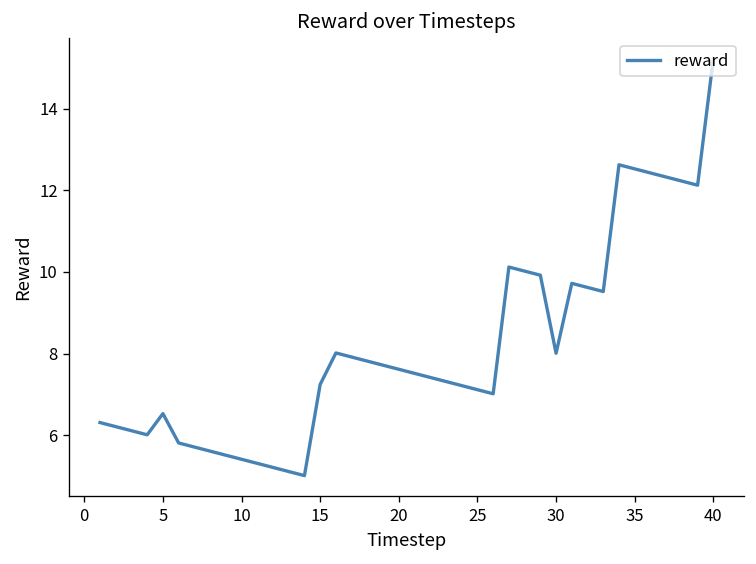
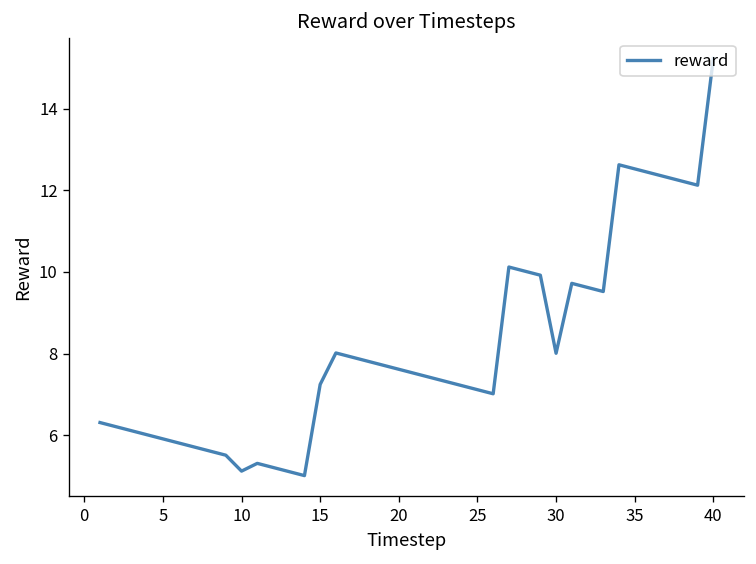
5: 6.5 -> 5.9
10: 5.4 -> 5.1
